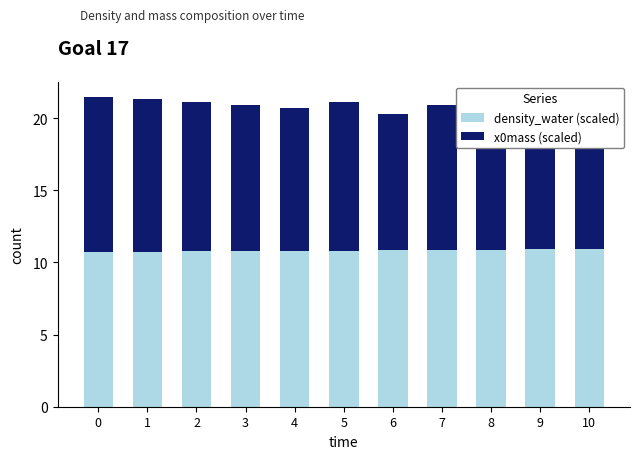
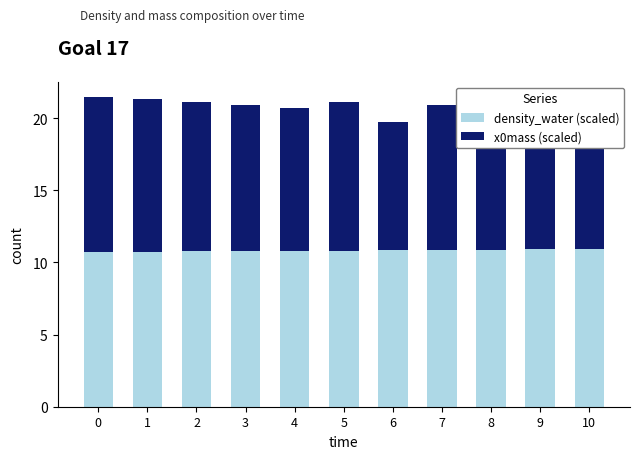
x0mass (scaled), 6: 9.5 -> 8.9
